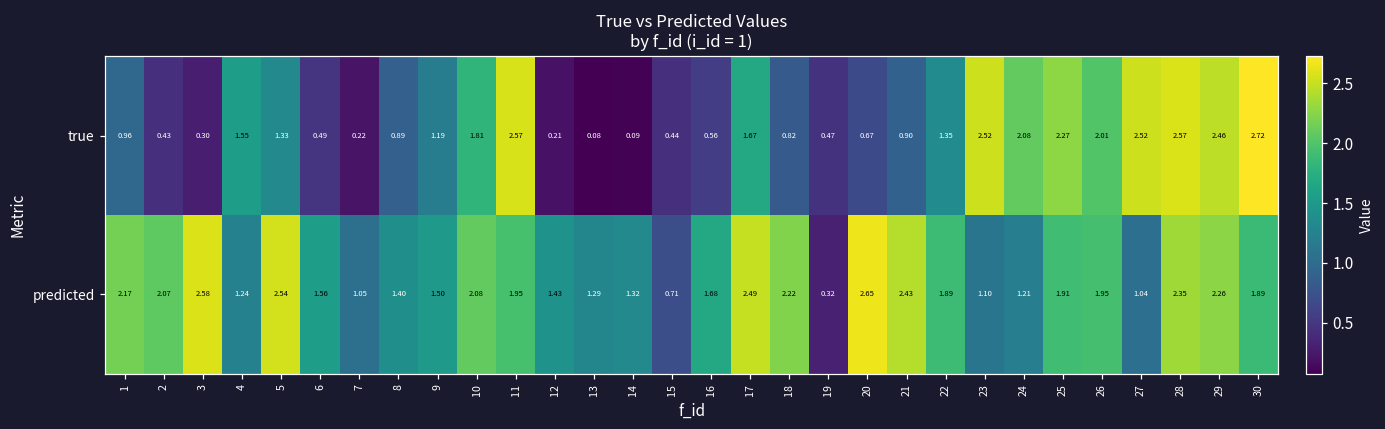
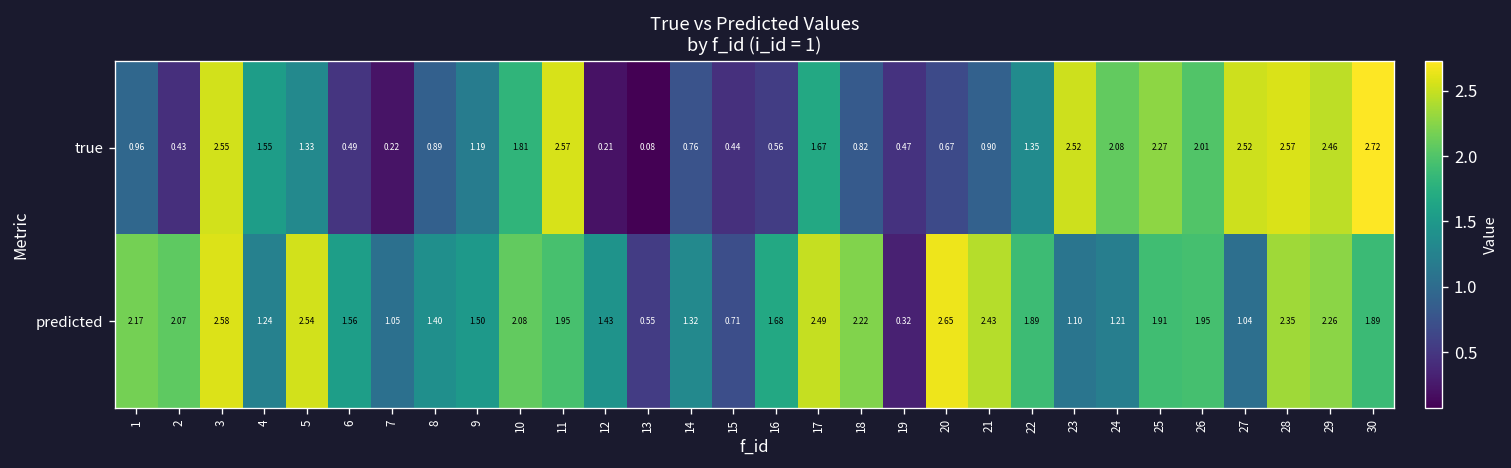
true, 3: 0.30 -> 2.55
true, 14: 0.09 -> 0.76
predicted, 13: 1.29 -> 0.55
